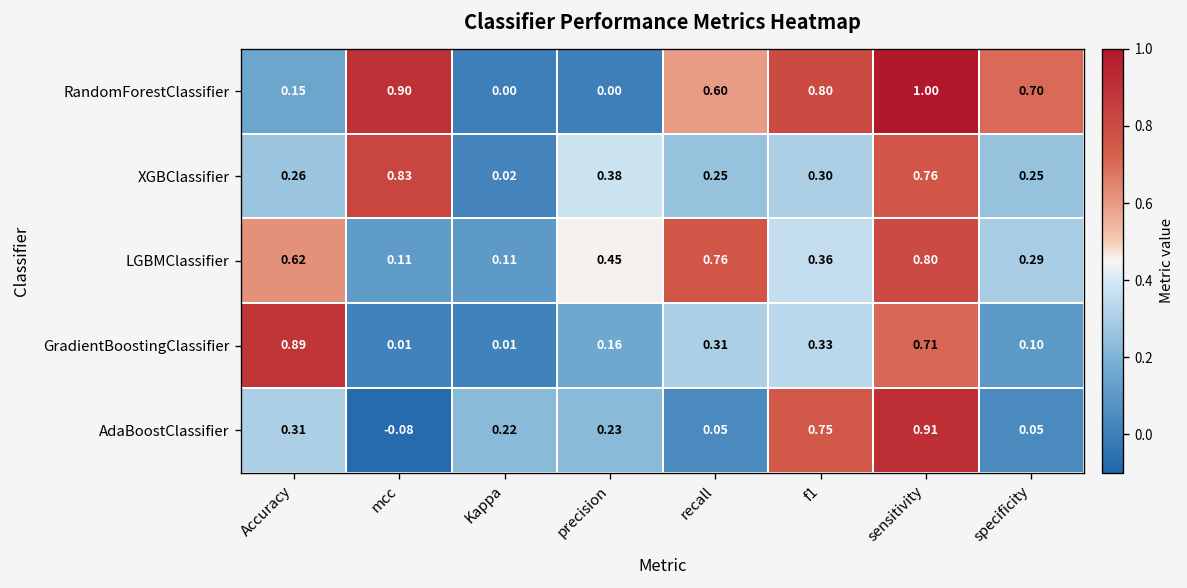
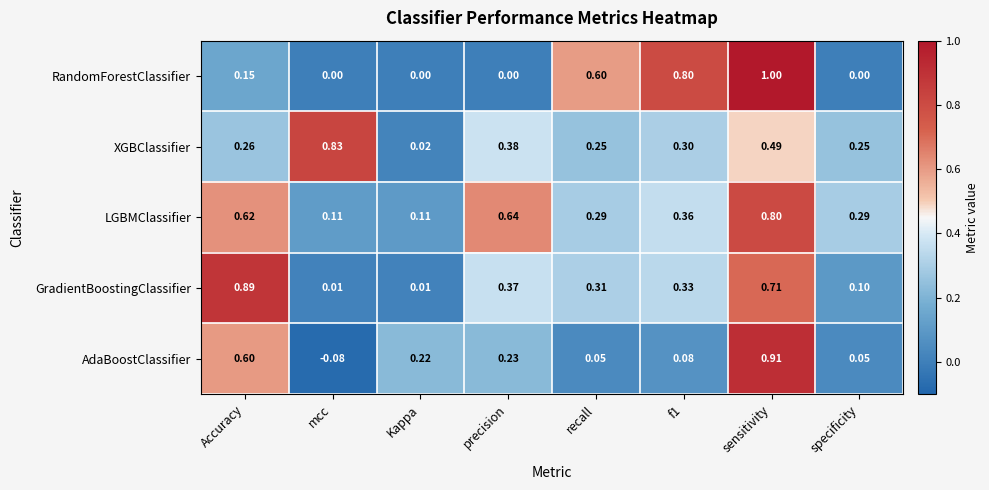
RandomForestClassifier, mcc: 0.90 -> 0.00
RandomForestClassifier, specificity: 0.70 -> 0.00
XGBClassifier, sensitivity: 0.76 -> 0.49
LGBMClassifier, precision: 0.45 -> 0.64
LGBMClassifier, recall: 0.76 -> 0.29
GradientBoostingClassifier, precision: 0.16 -> 0.37
AdaBoostClassifier, Accuracy: 0.31 -> 0.60
AdaBoostClassifier, f1: 0.75 -> 0.08
